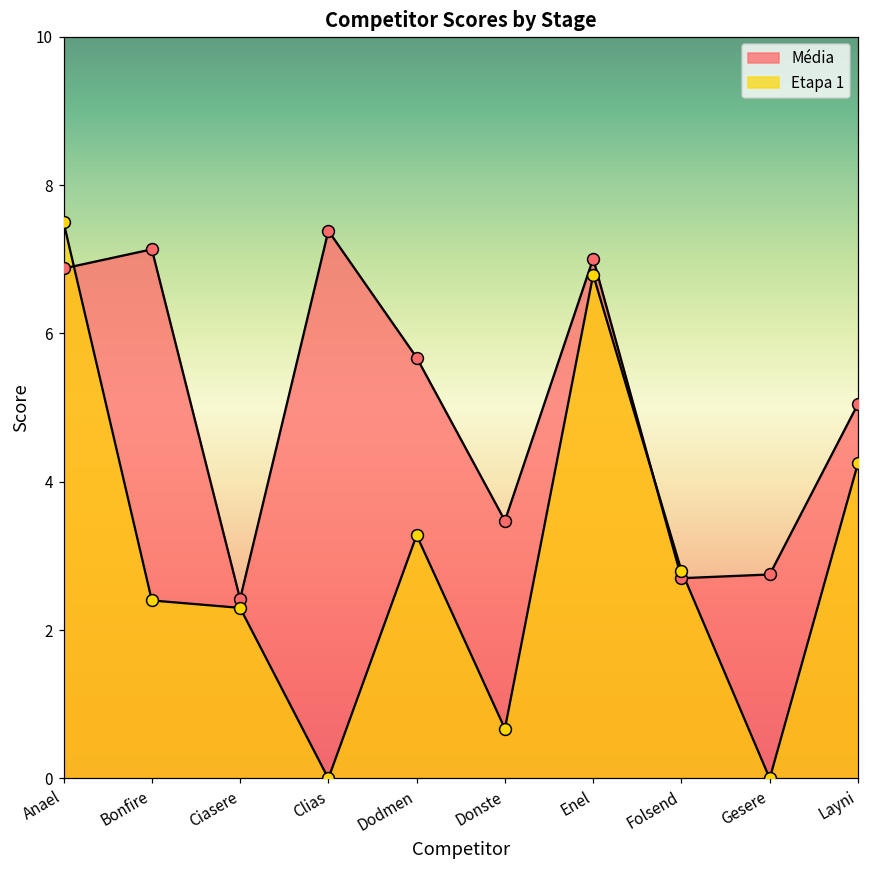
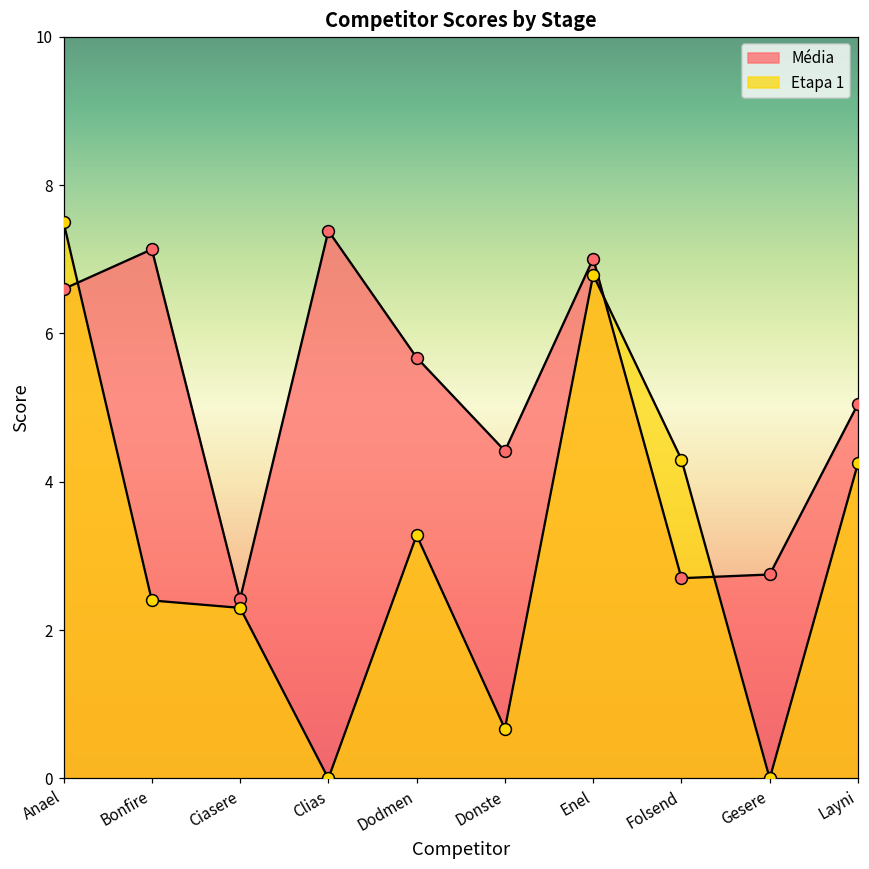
Média, Anael: 6.9 -> 6.6
Média, Donste: 3.5 -> 4.4
Etapa 1, Folsend: 2.8 -> 4.3
